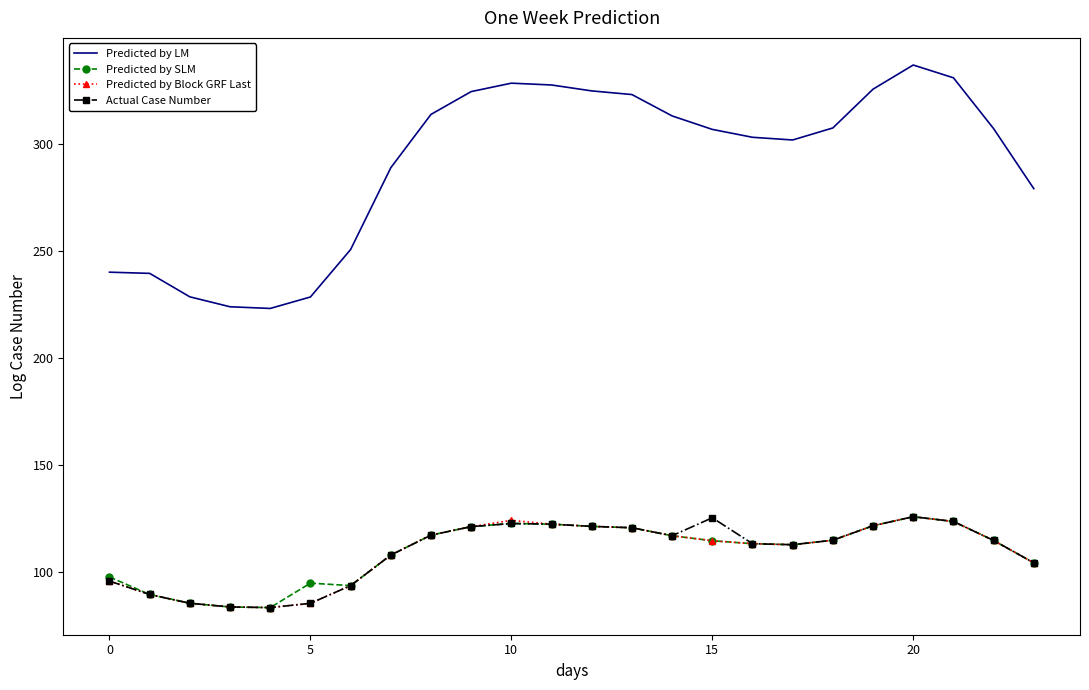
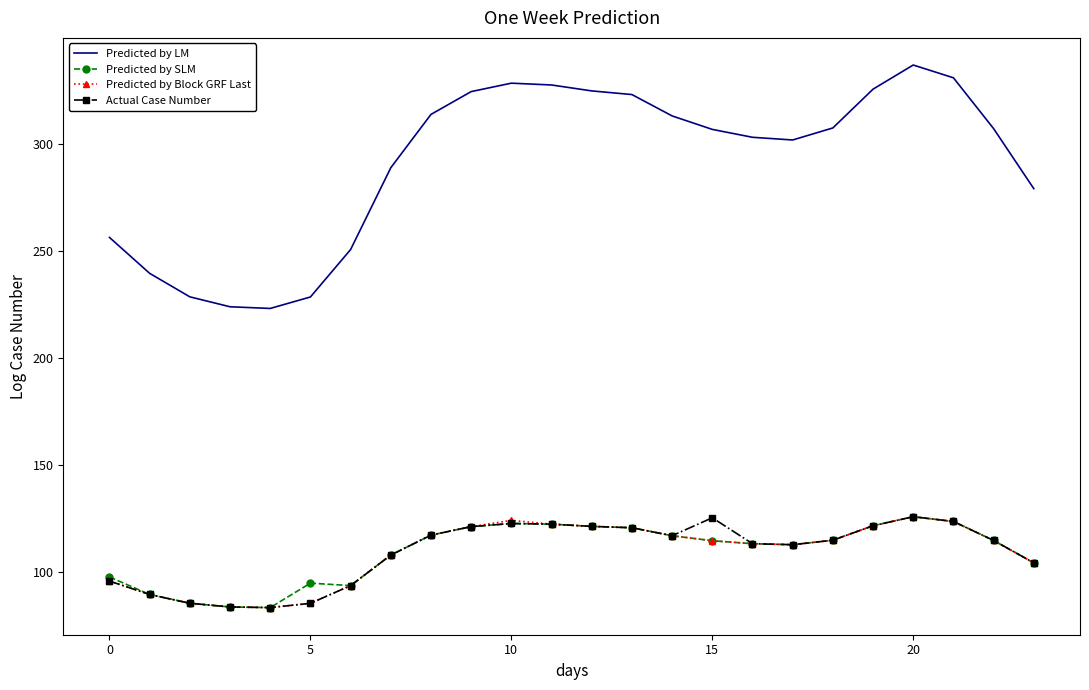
Predicted by LM, 0: 240 -> 257
